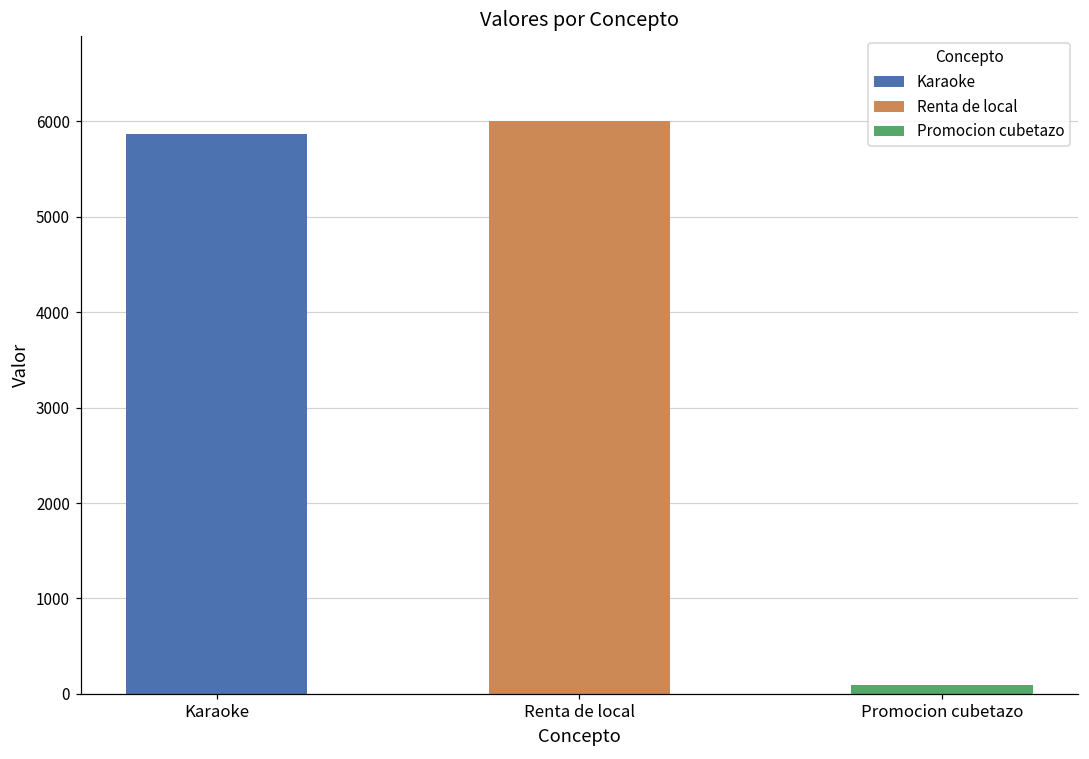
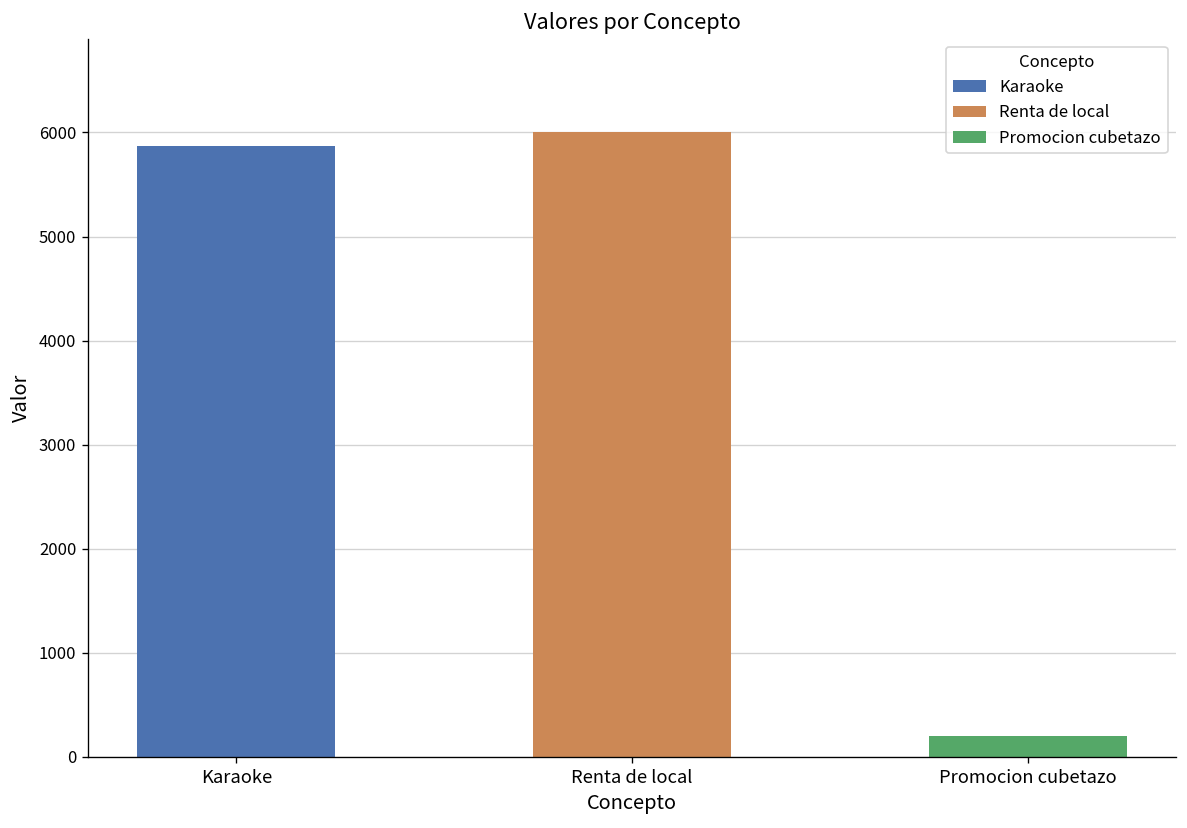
Promocion cubetazo: 100 -> 200
